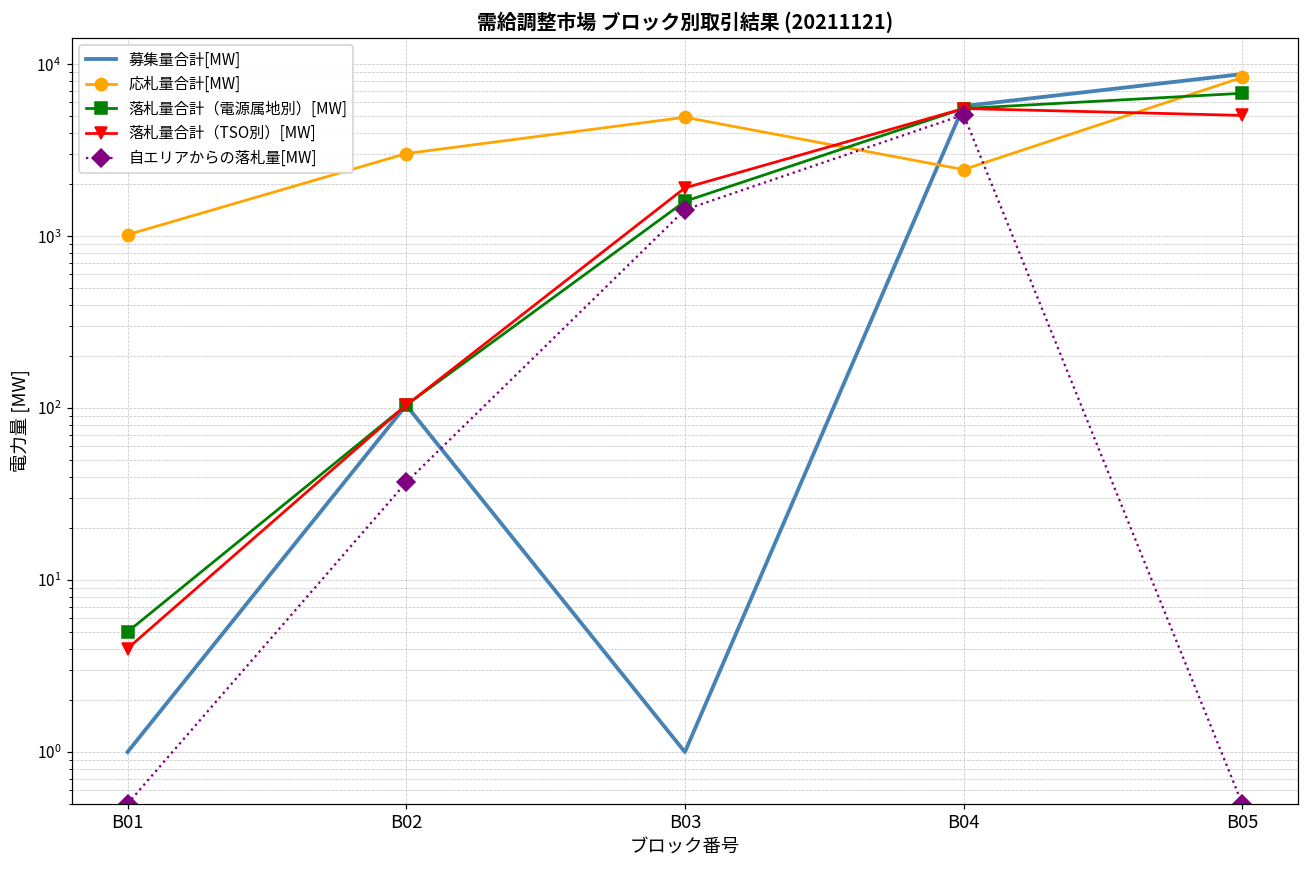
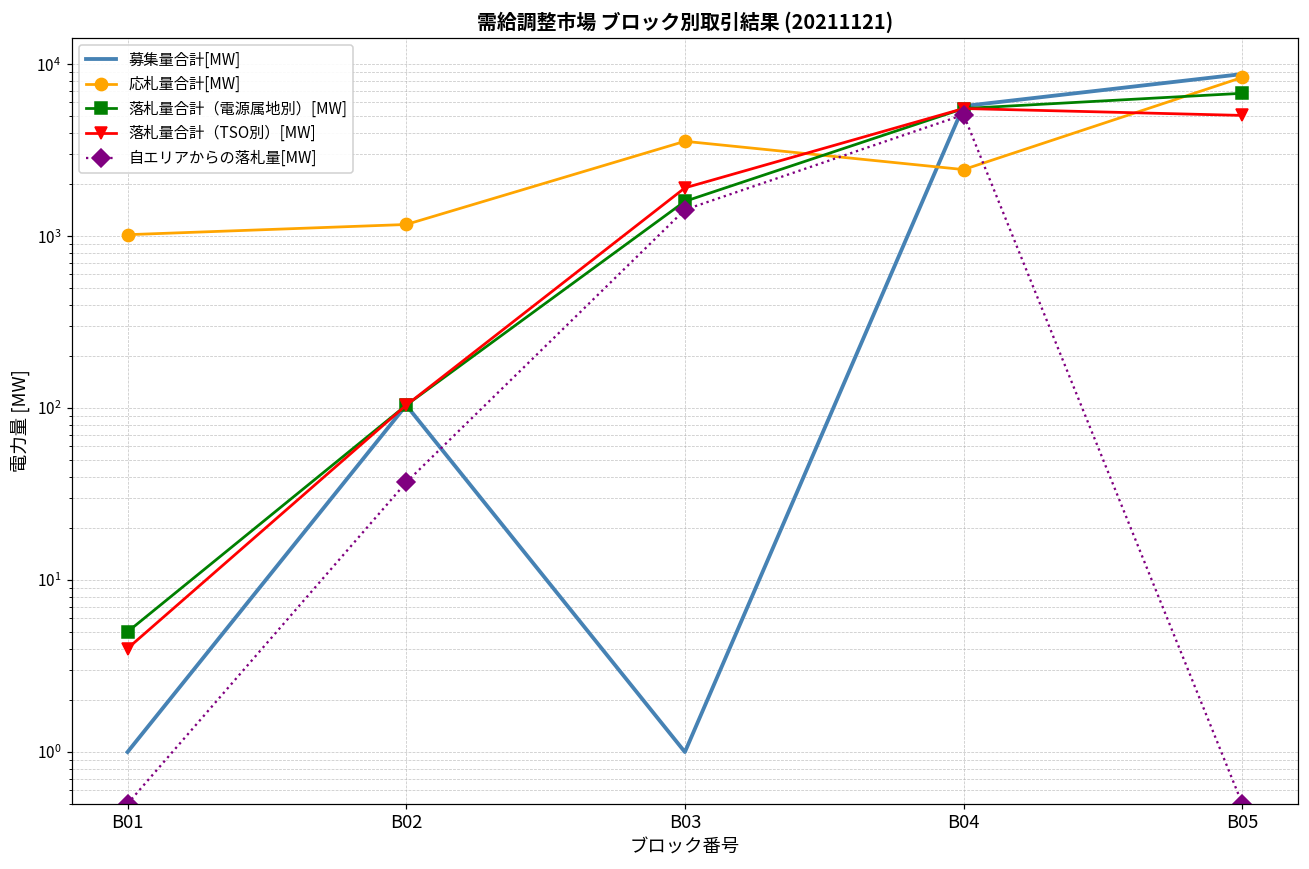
応札量合計[MW], B02: 3000 -> 1200
応札量合計[MW], B03: 4900 -> 3600
